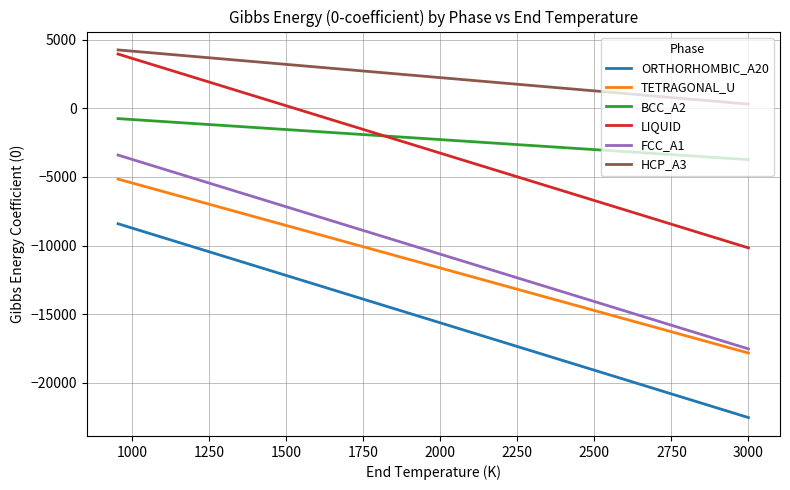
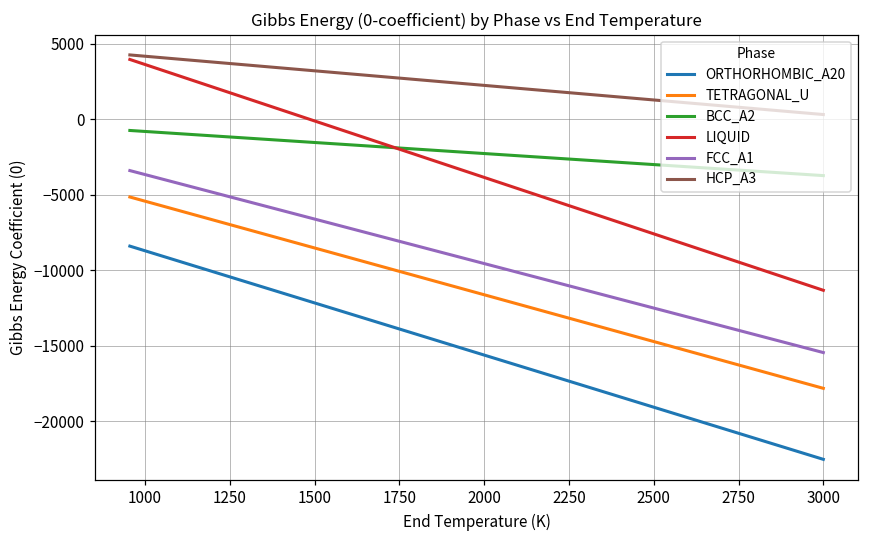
LIQUID, 3000: -10200 -> -11300
FCC_A1, 3000: -17500 -> -15500
